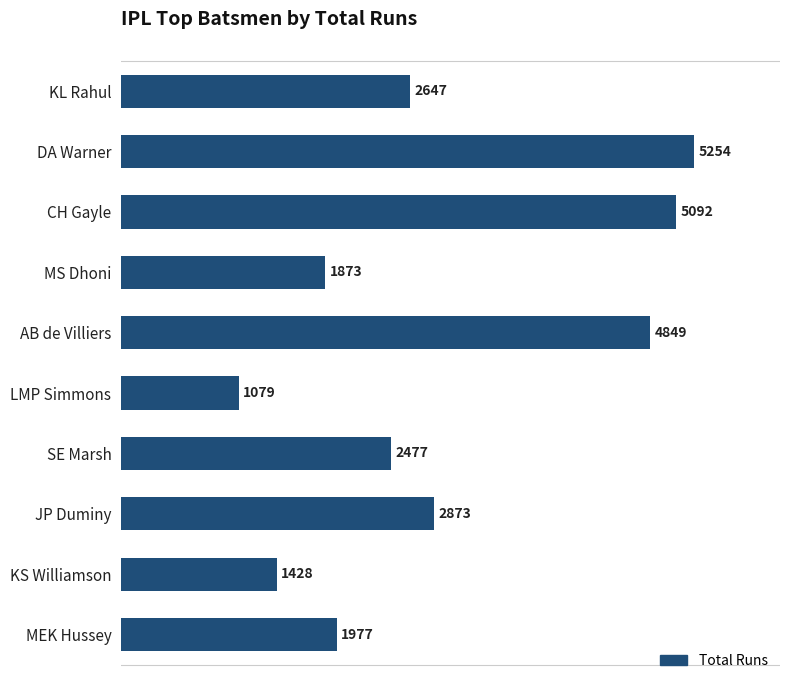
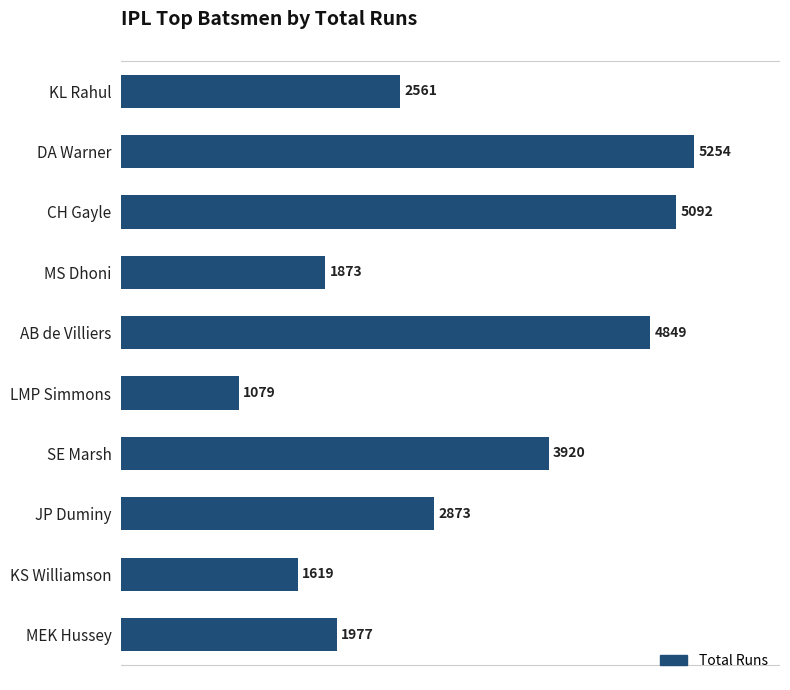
KL Rahul: 2647 -> 2561
SE Marsh: 2477 -> 3920
KS Williamson: 1428 -> 1619
